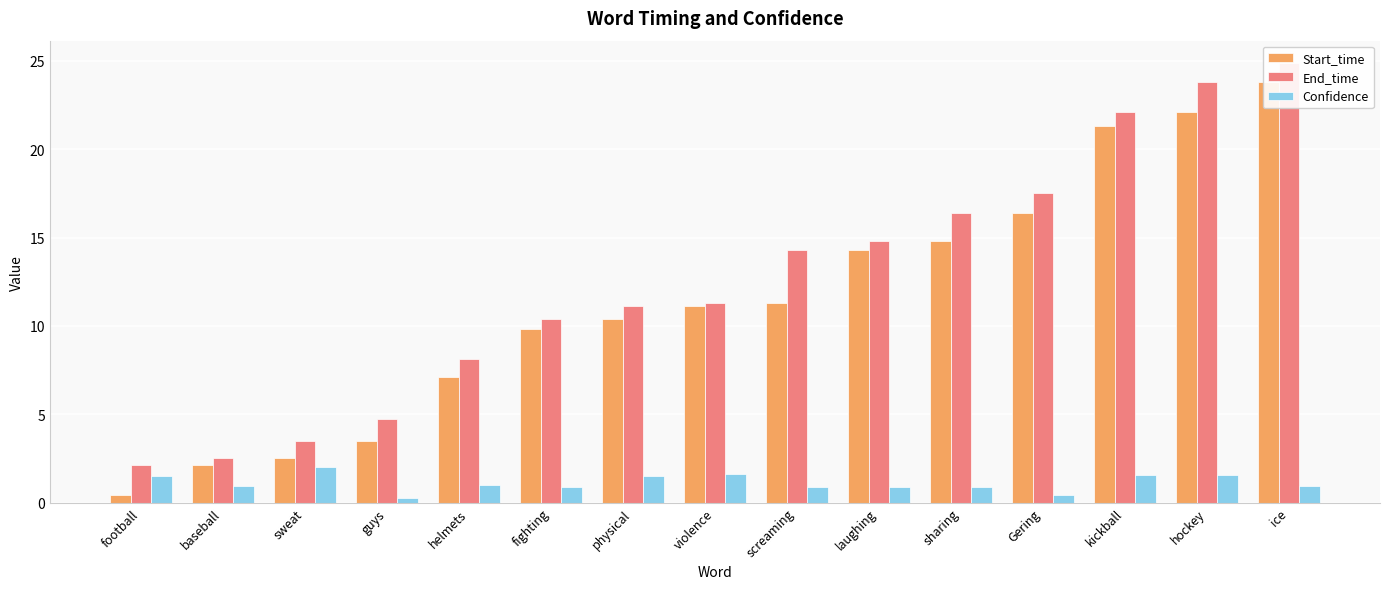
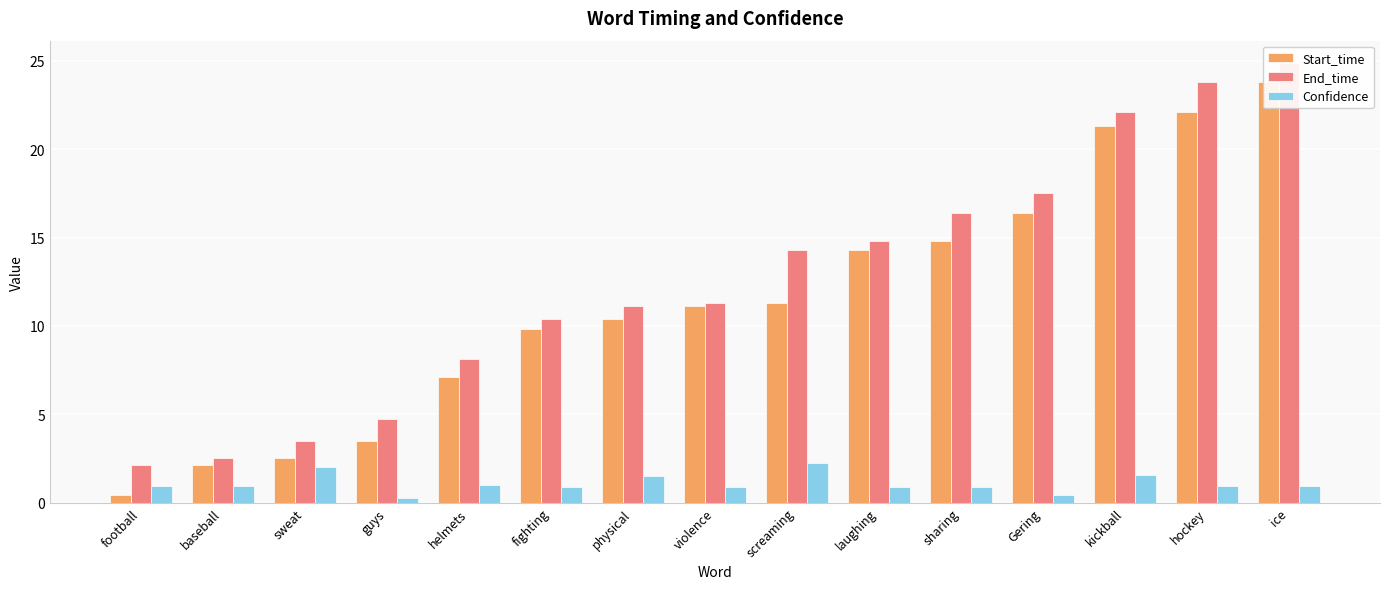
Confidence, football: 1.5 -> 0.9
Confidence, violence: 1.6 -> 0.9
Confidence, screaming: 0.9 -> 2.3
Confidence, hockey: 1.5 -> 1.0
